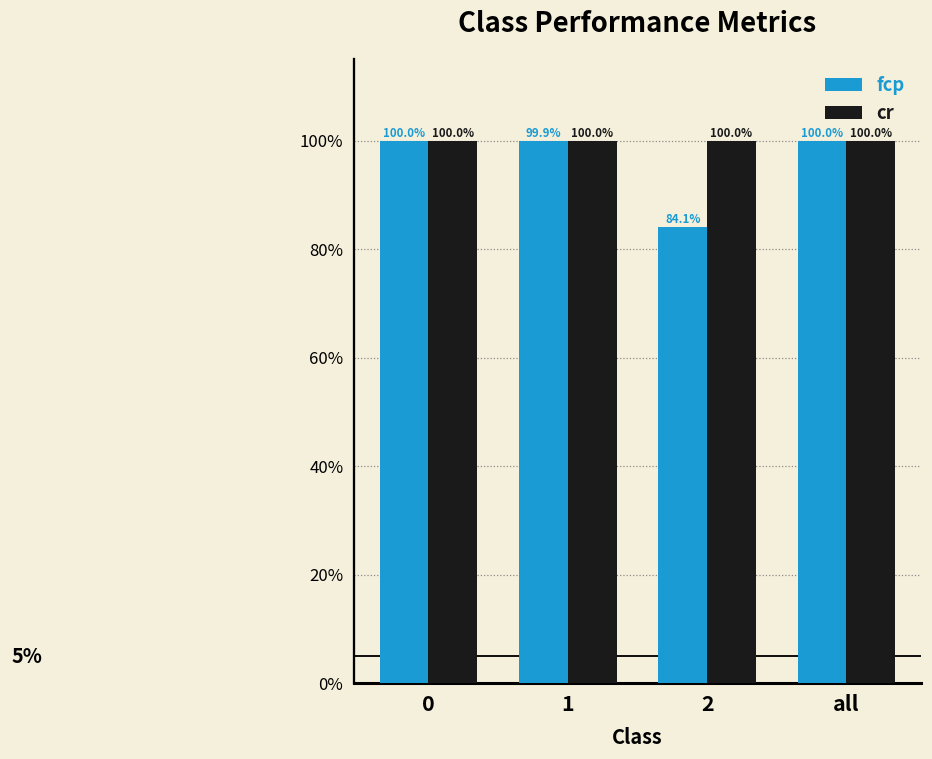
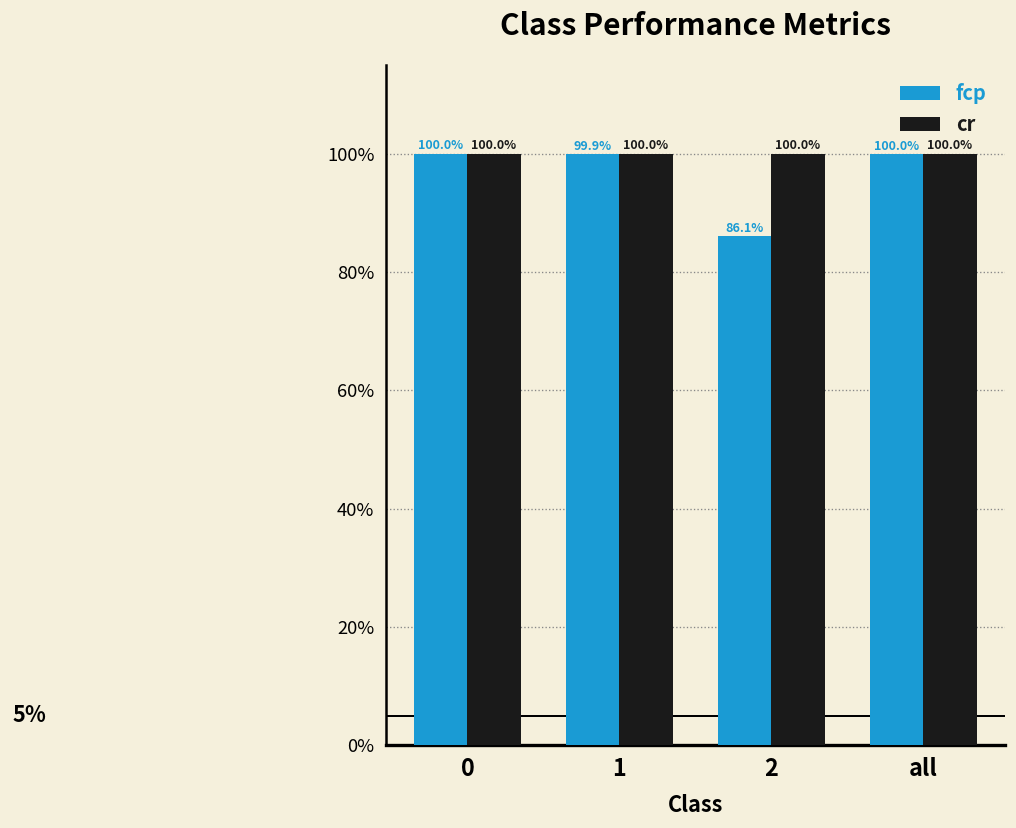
fcp, 2: 84.1% -> 86.1%
